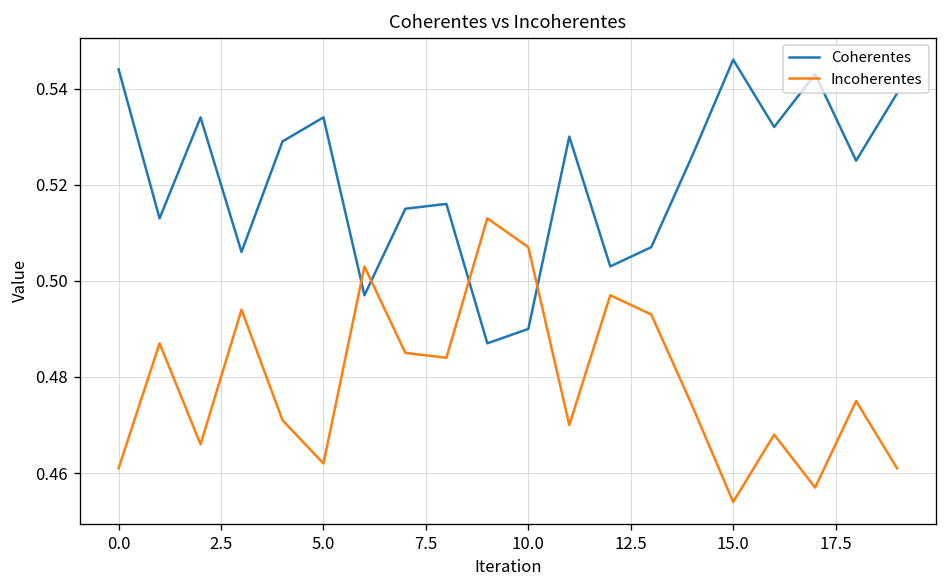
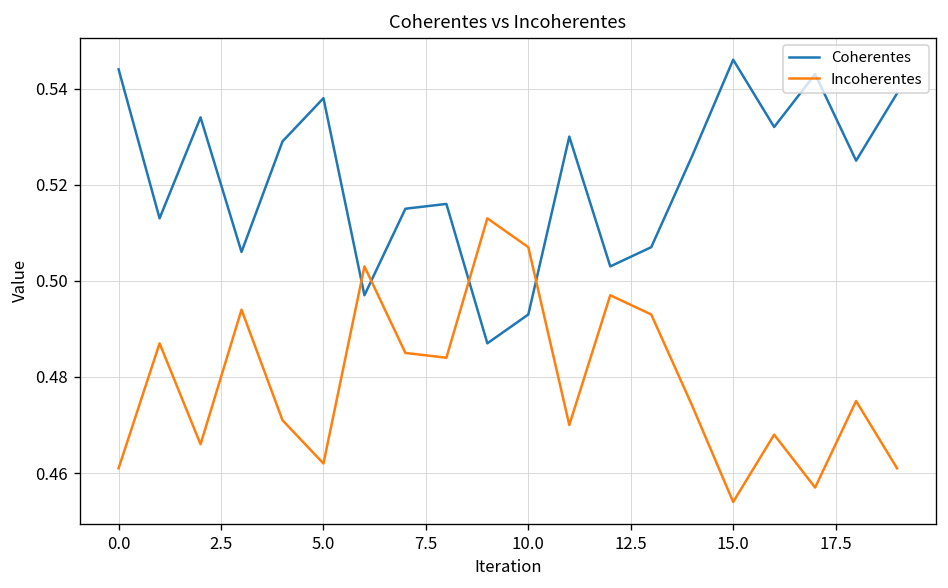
Coherentes, 5.0: 0.534 -> 0.538
Coherentes, 10.0: 0.490 -> 0.493
